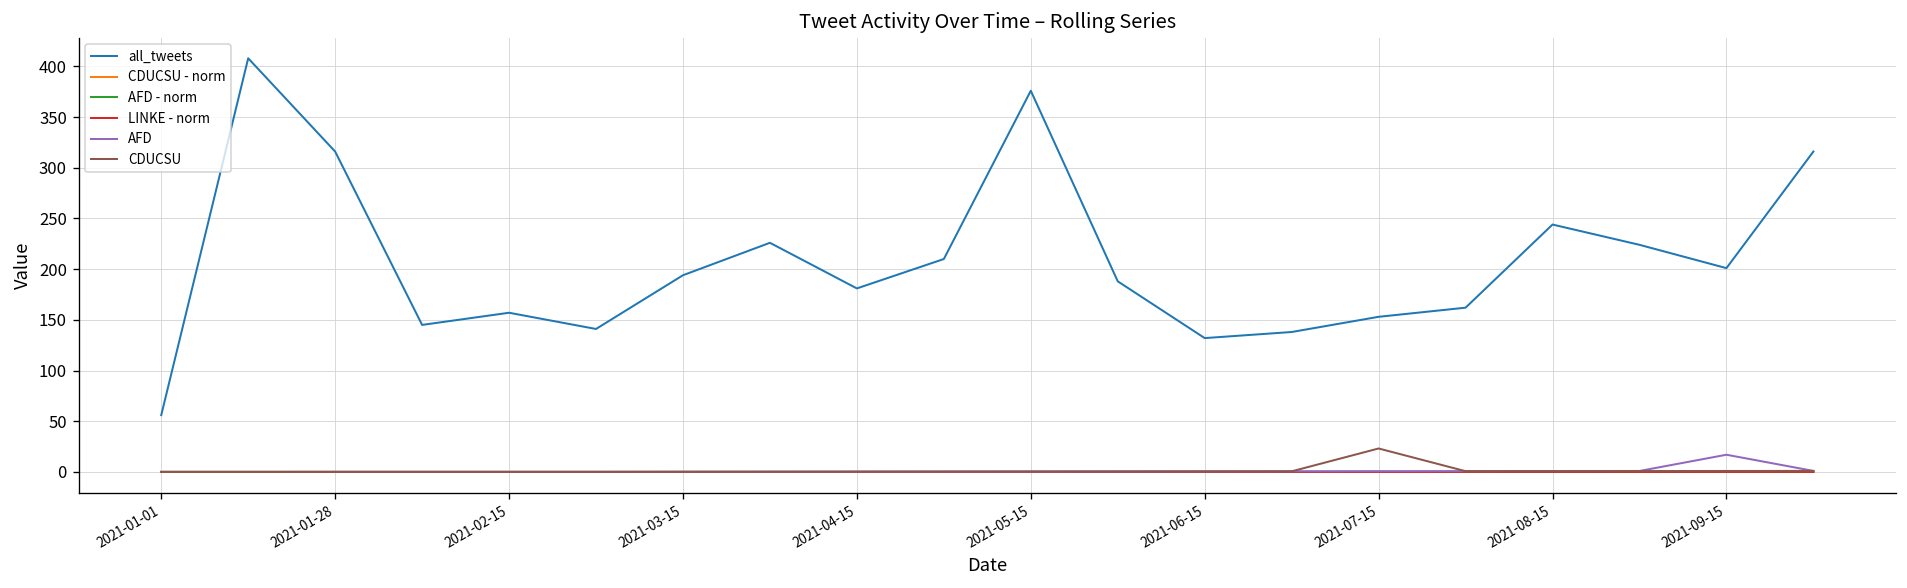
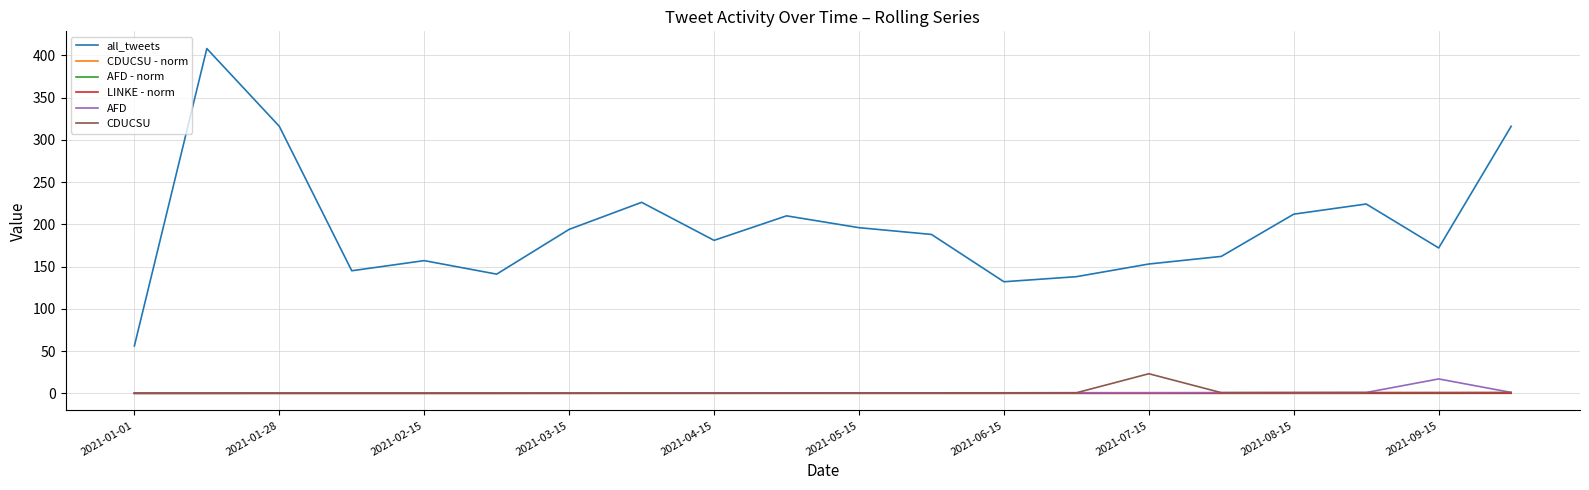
all_tweets, 2021-05-15: 380 -> 200
all_tweets, 2021-08-15: 240 -> 210
all_tweets, 2021-09-15: 200 -> 170
